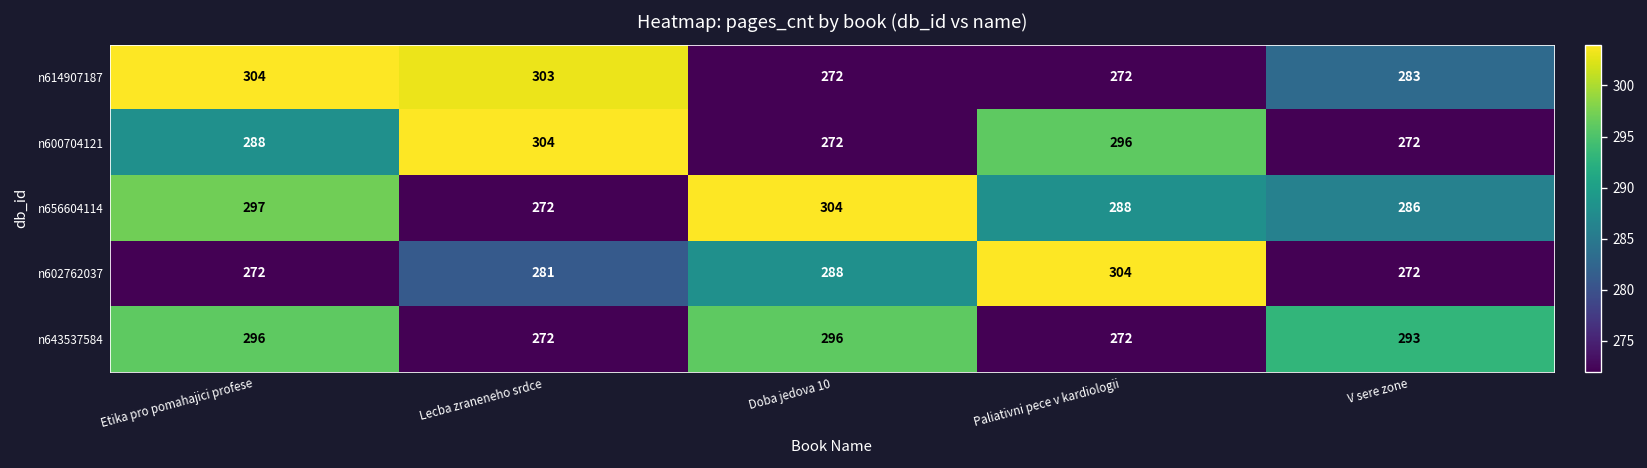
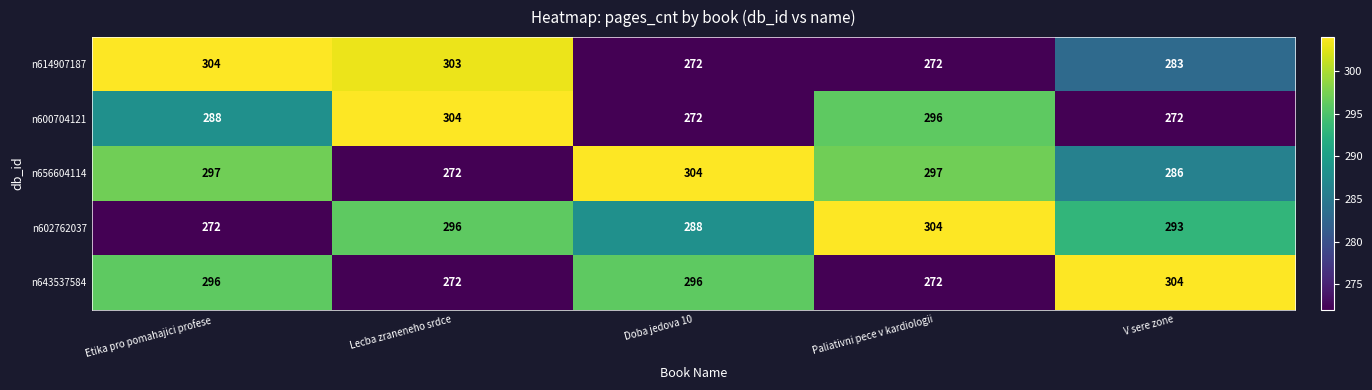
n656604114, Paliativni pece v kardiologii: 288 -> 297
n602762037, Lecba zraneneho srdce: 281 -> 296
n602762037, V sere zone: 272 -> 293
n643537584, V sere zone: 293 -> 304
